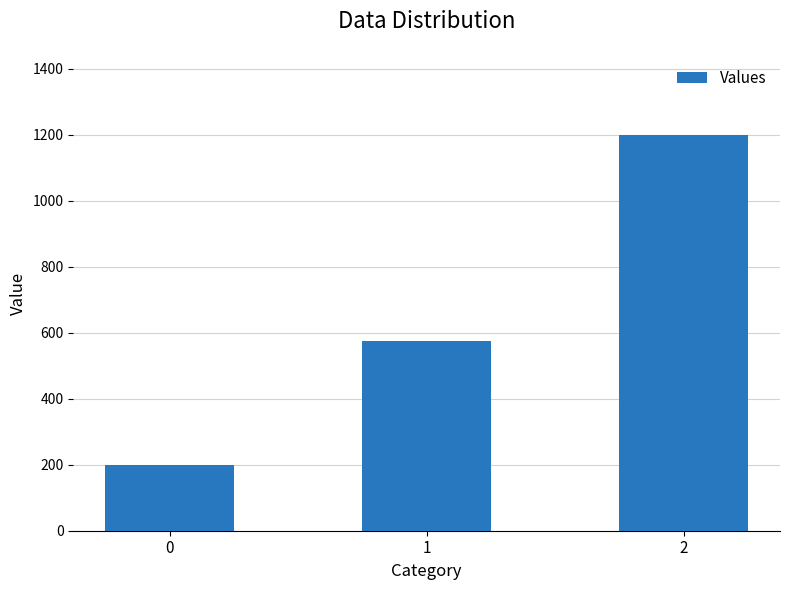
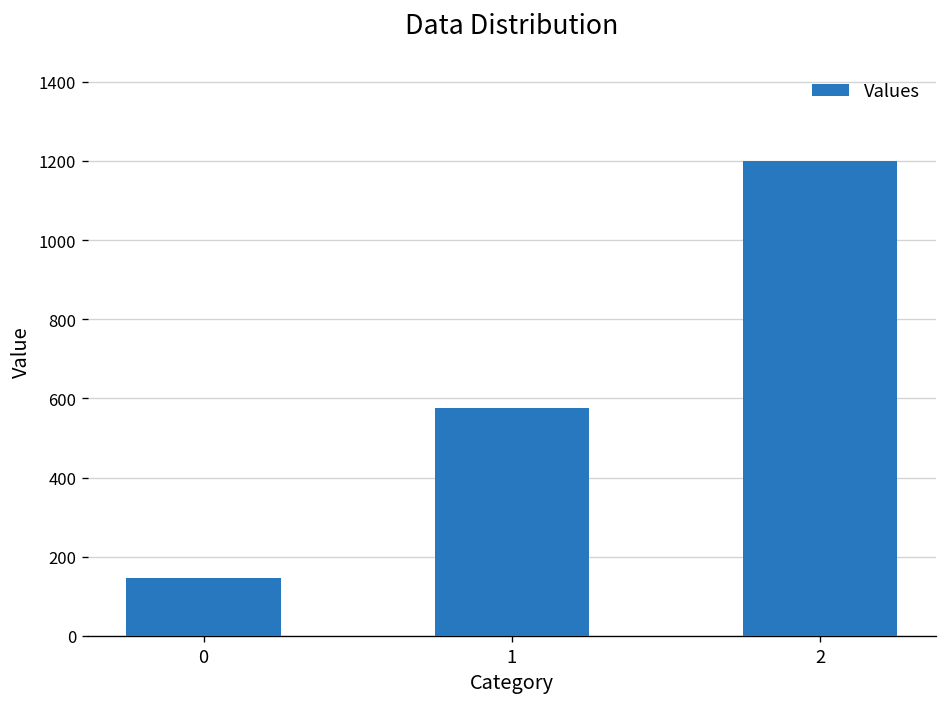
0: 200 -> 150
